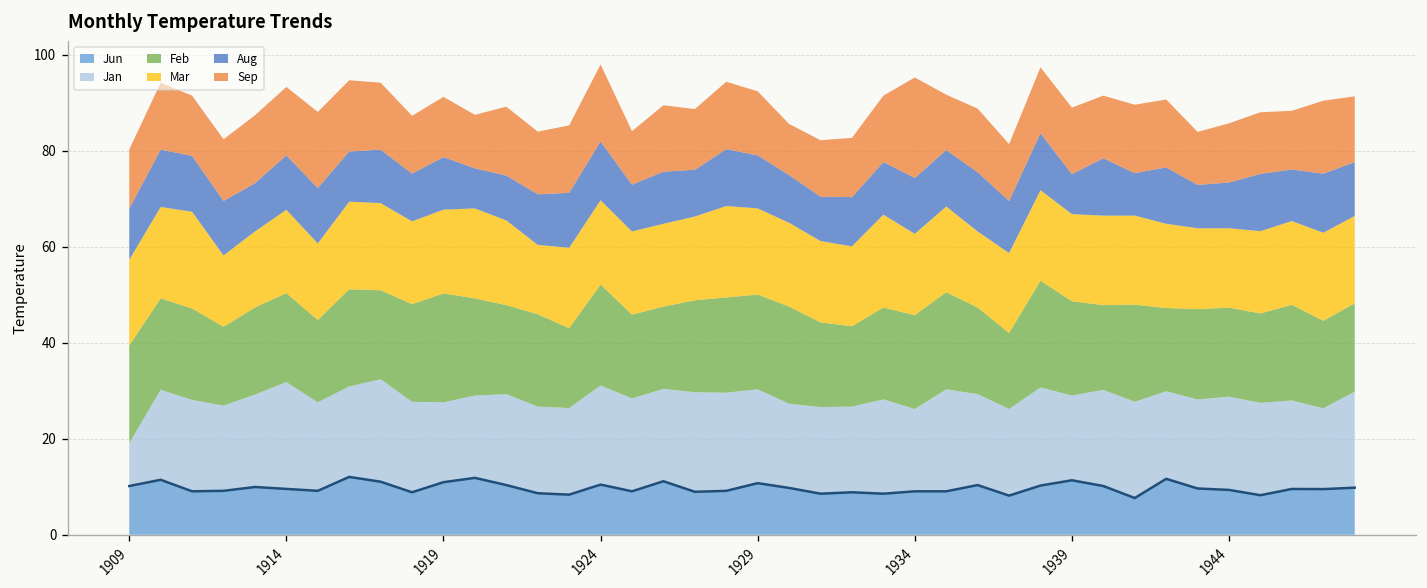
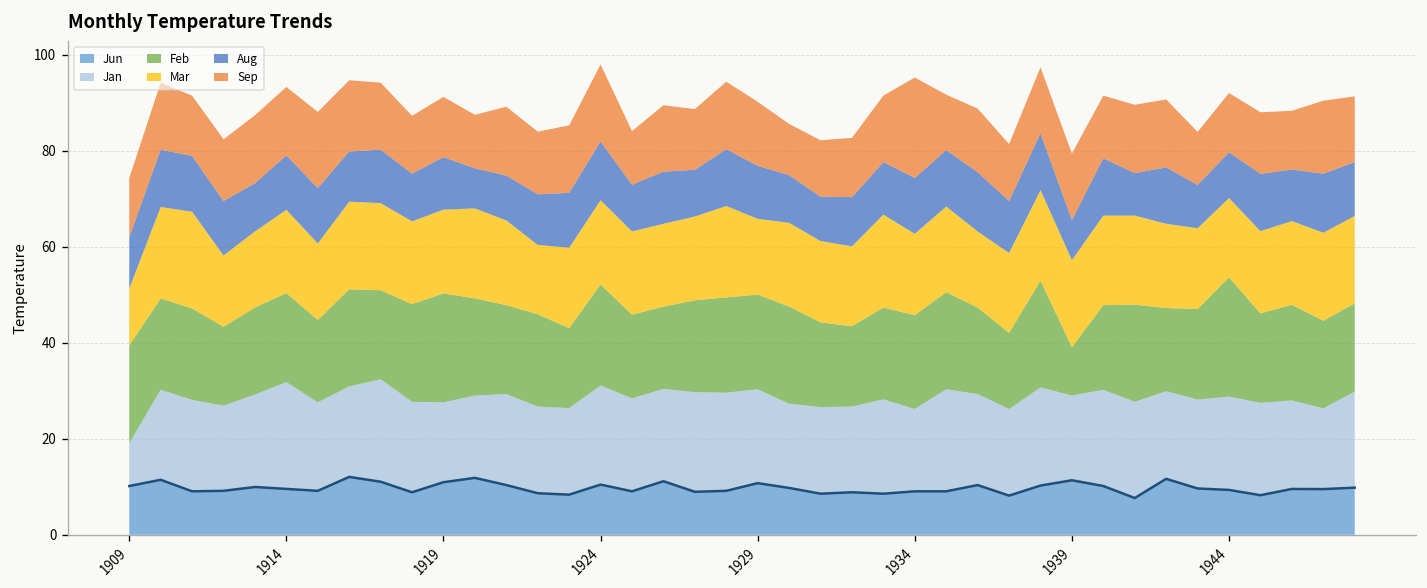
Mar, 1909: 18 -> 12
Mar, 1929: 18 -> 16
Feb, 1939: 20 -> 10
Feb, 1944: 19 -> 25
